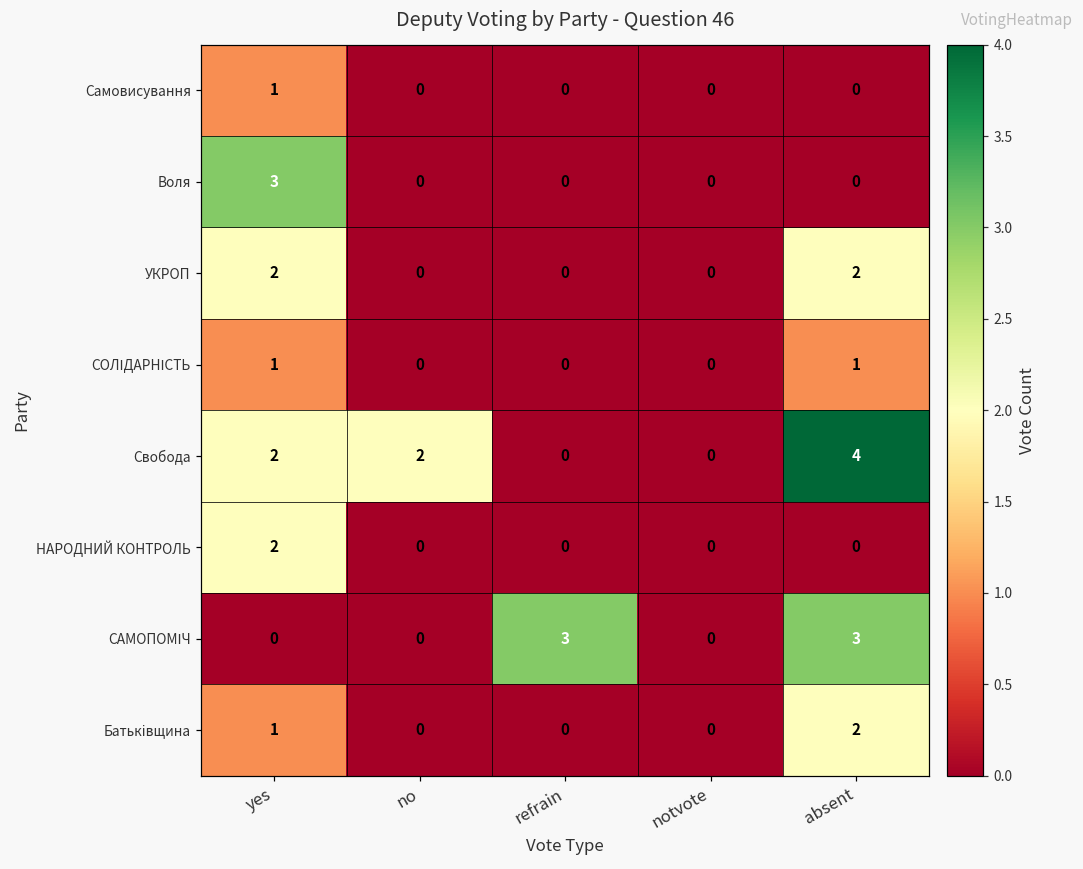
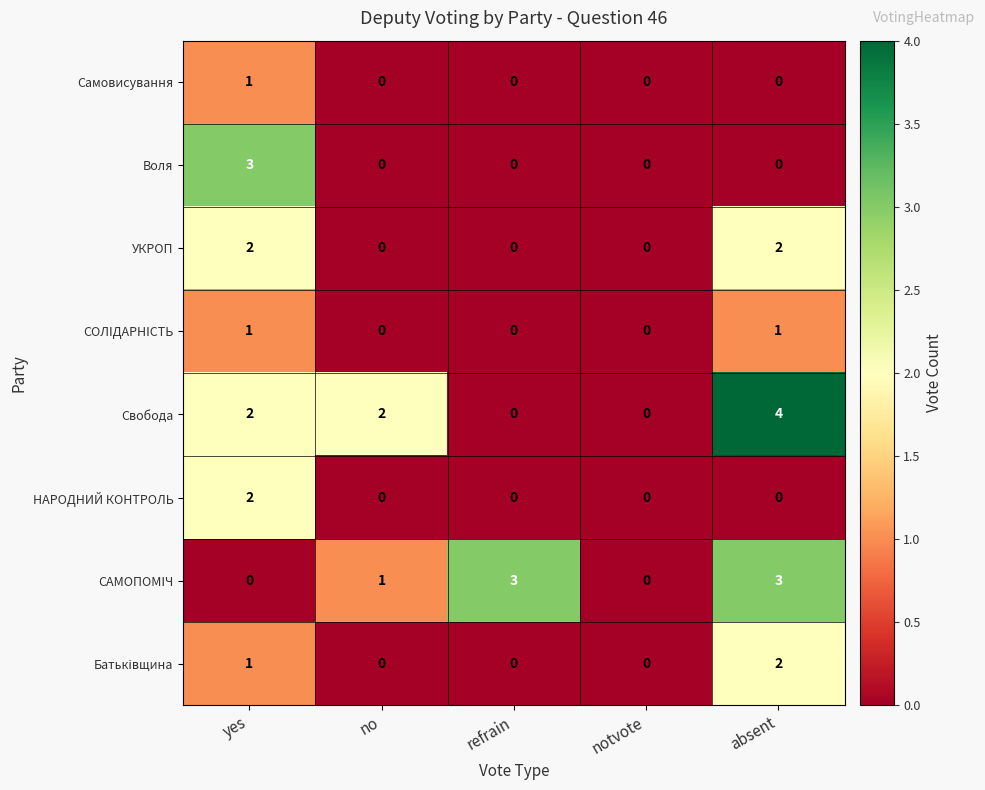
САМОПОМІЧ, no: 0 -> 1
